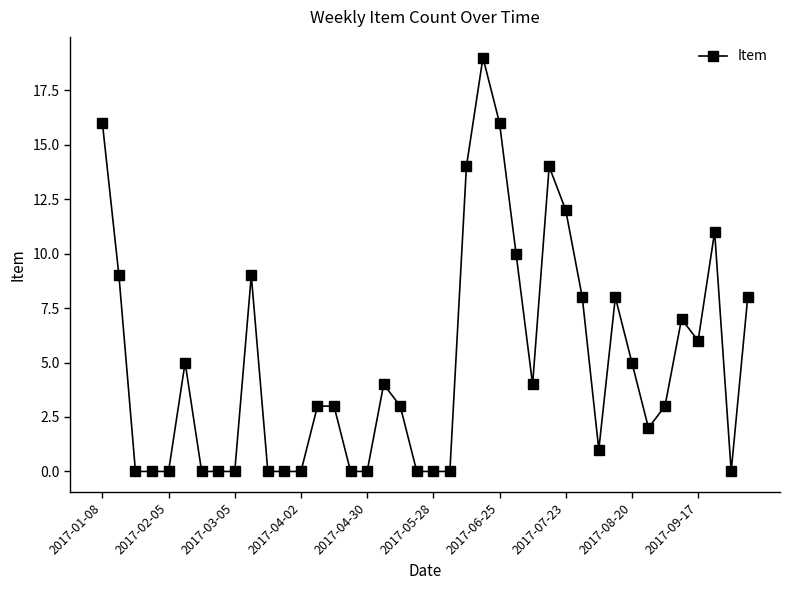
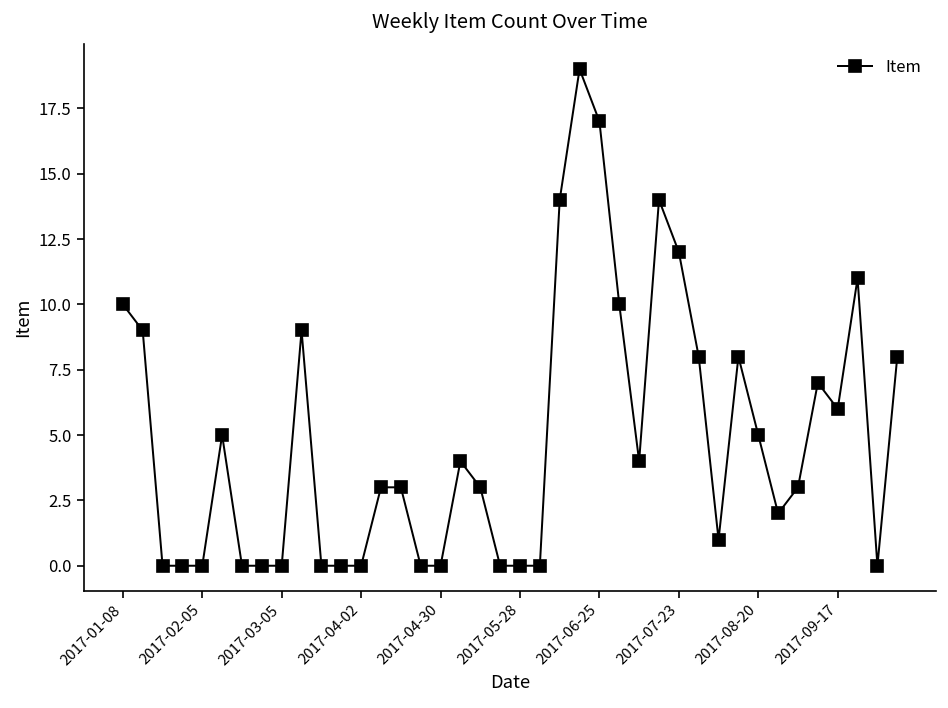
2017-01-08: 16 -> 10
2017-06-25: 16 -> 17
